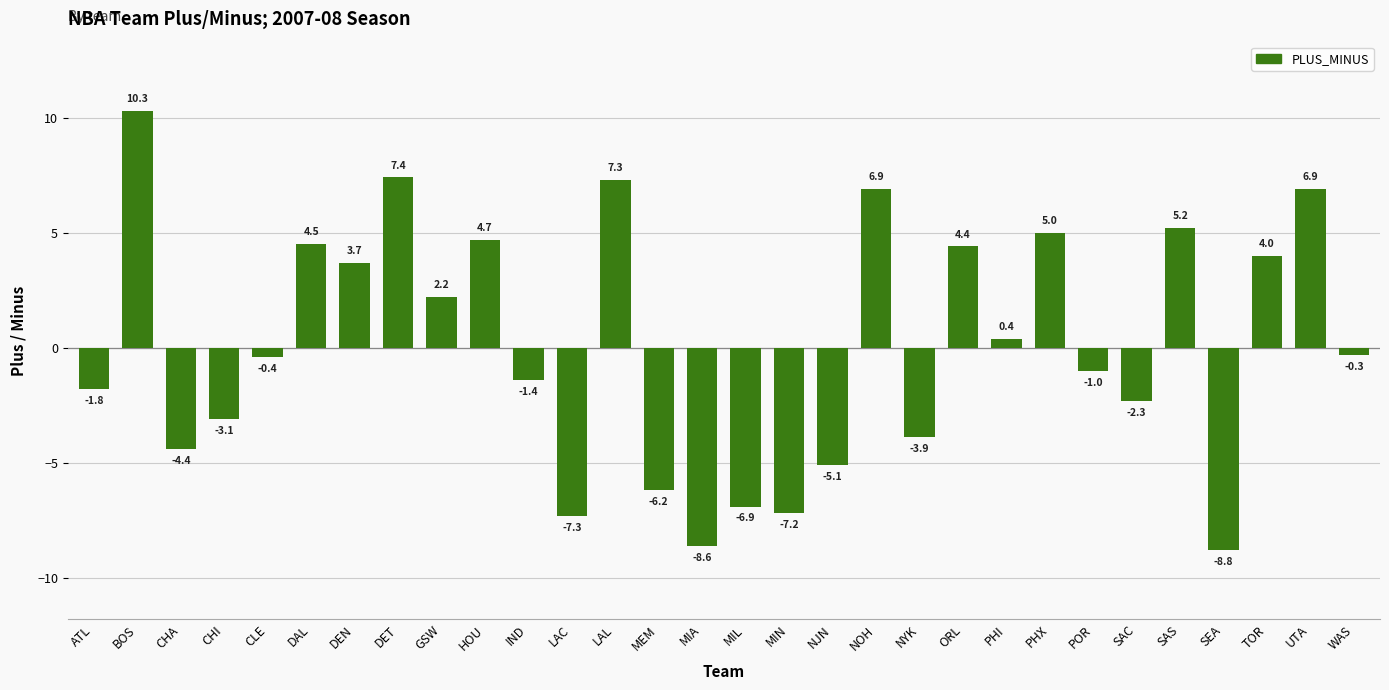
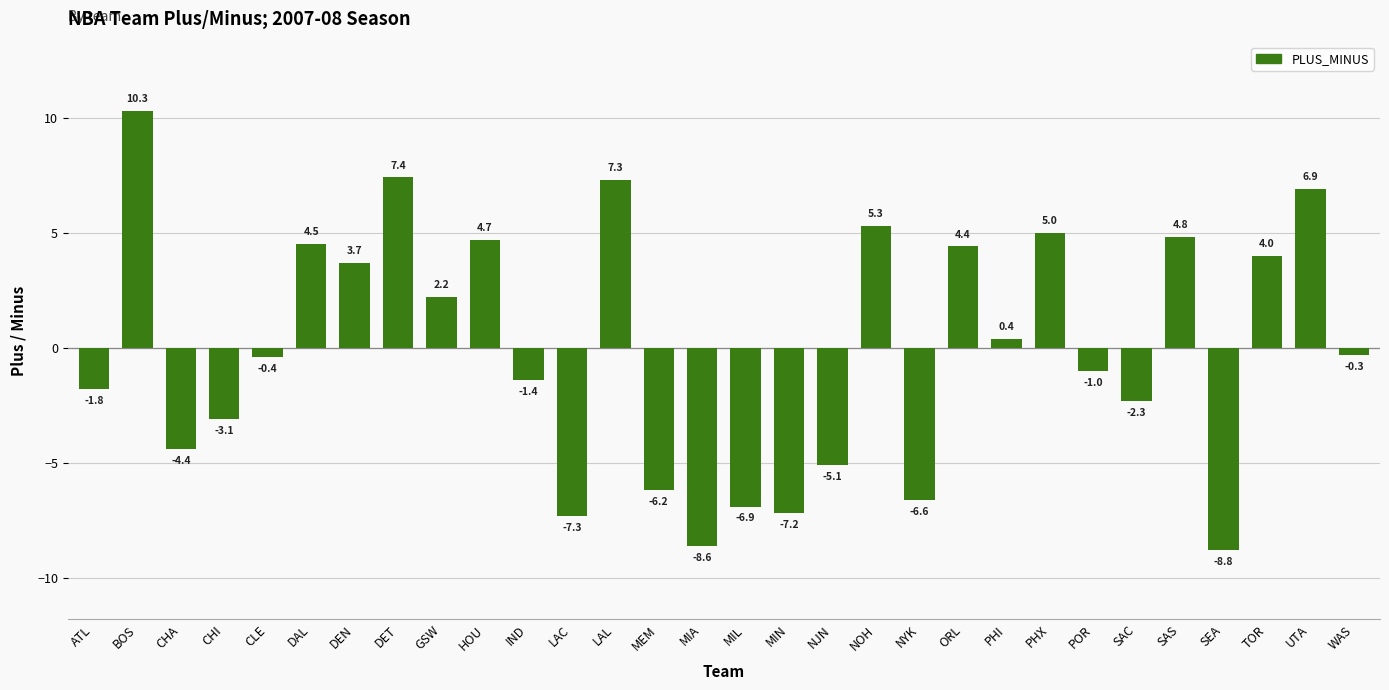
NOH: 6.9 -> 5.3
NYK: -3.9 -> -6.6
SAS: 5.2 -> 4.8
